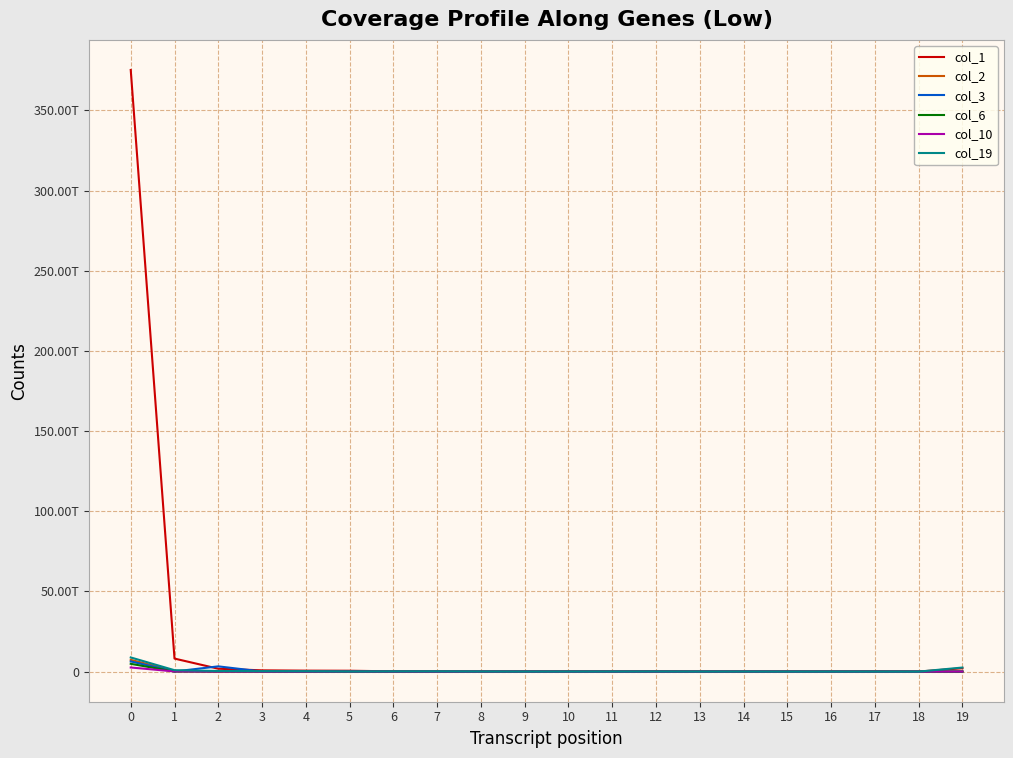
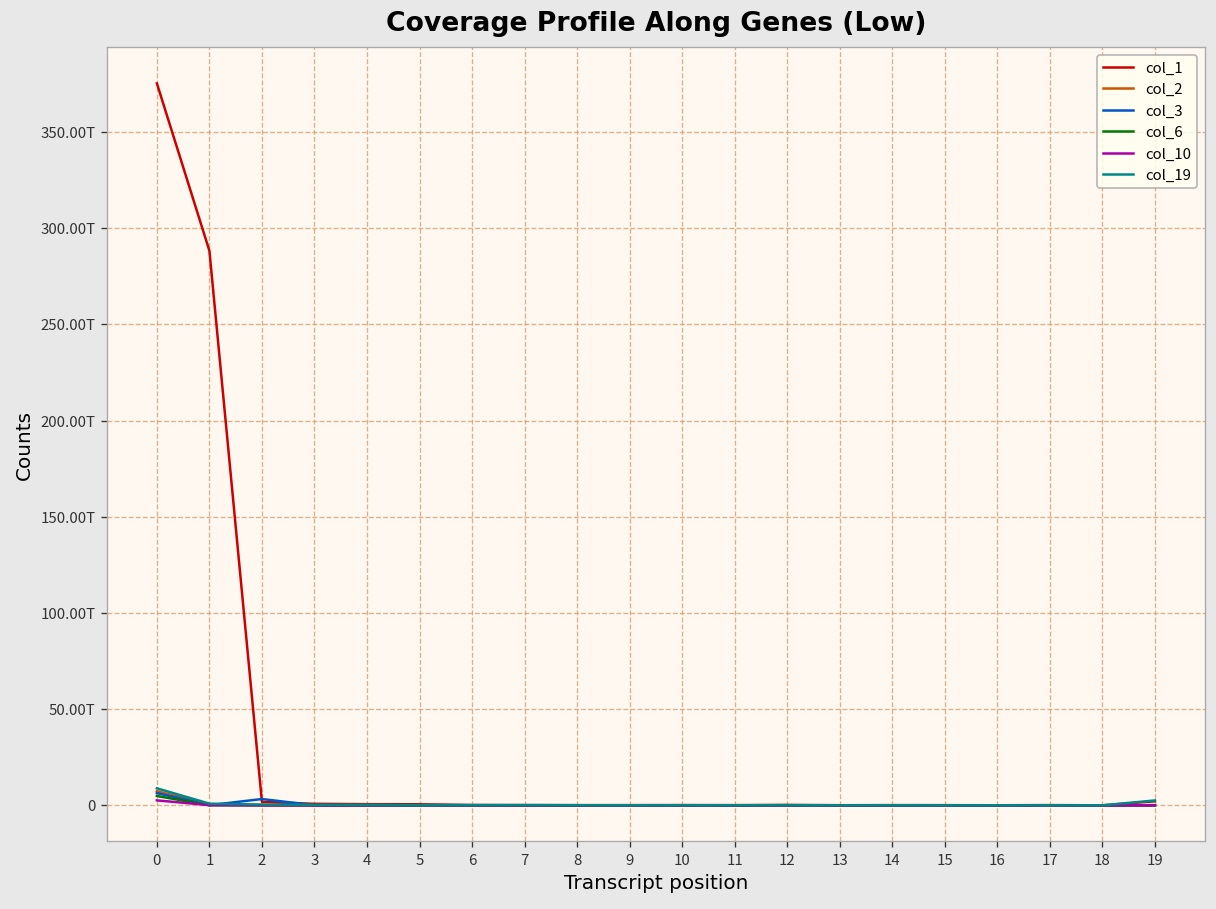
col_1, 1: 8T -> 288T
